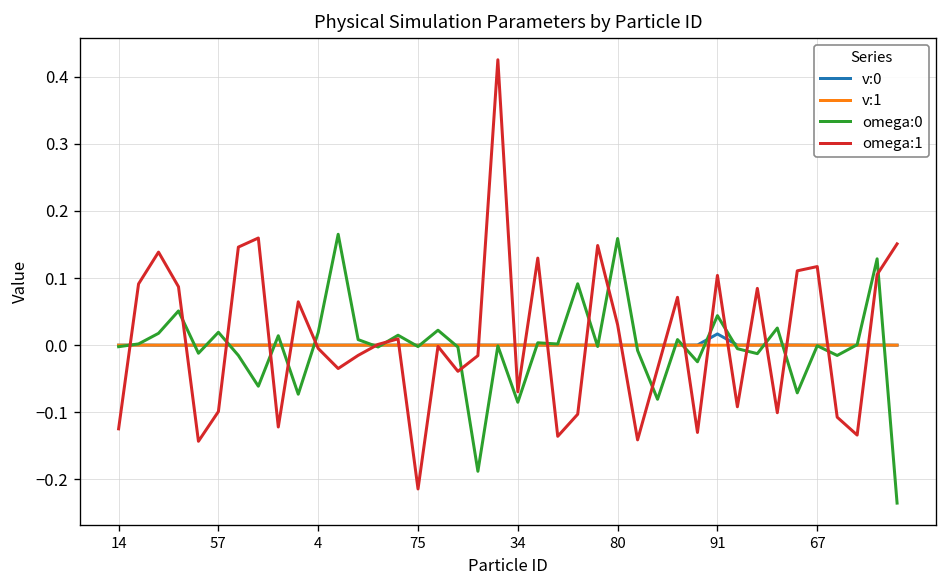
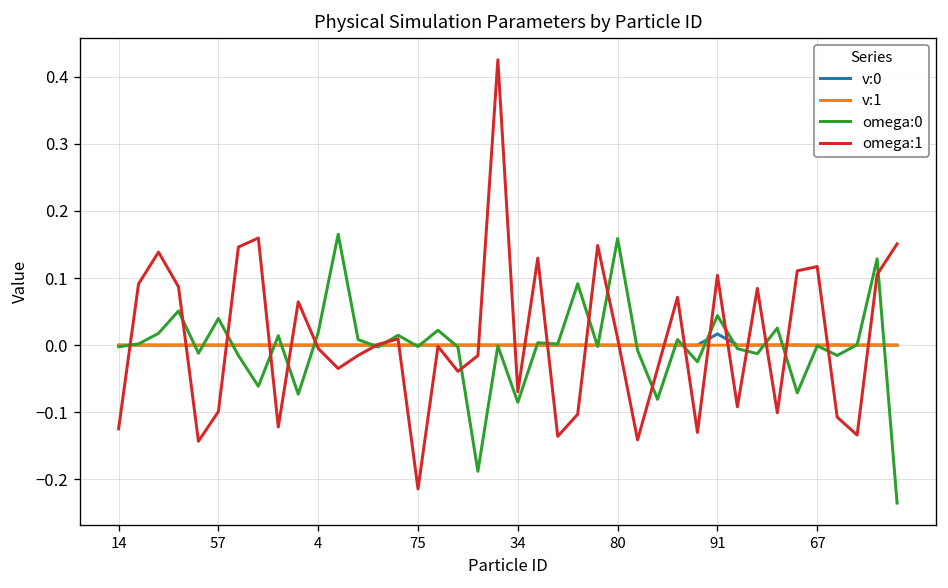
omega:0, 57: 0.02 -> 0.04
omega:1, 80: 0.03 -> 0.01
